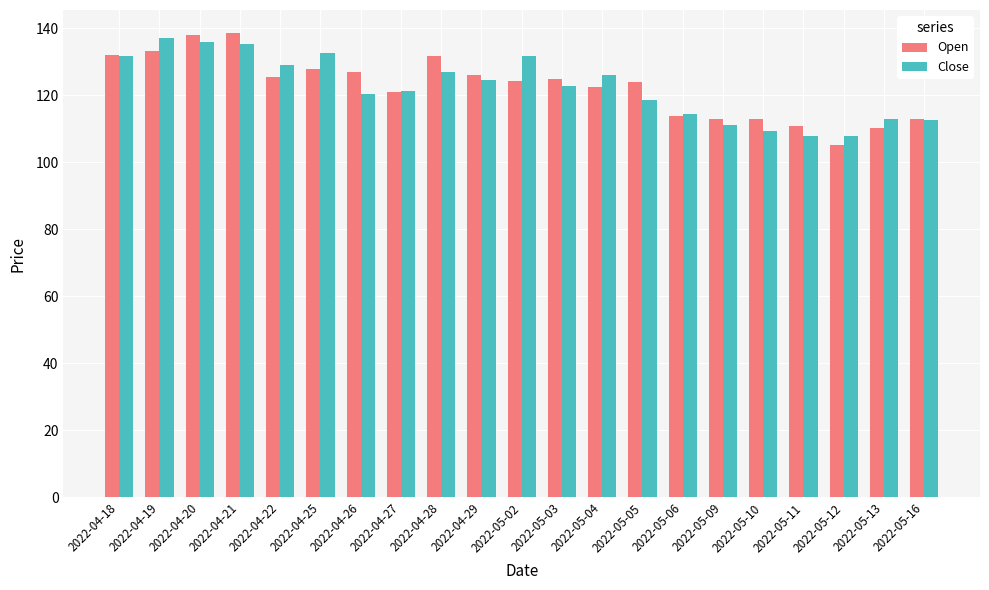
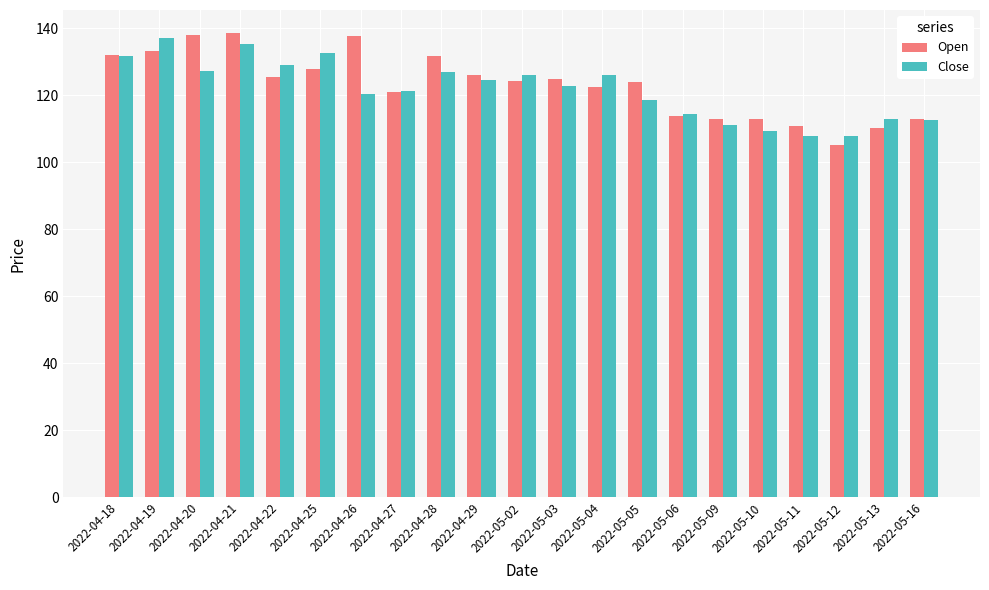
Close, 2022-04-20: 136 -> 127
Open, 2022-04-26: 127 -> 138
Close, 2022-05-02: 132 -> 126
